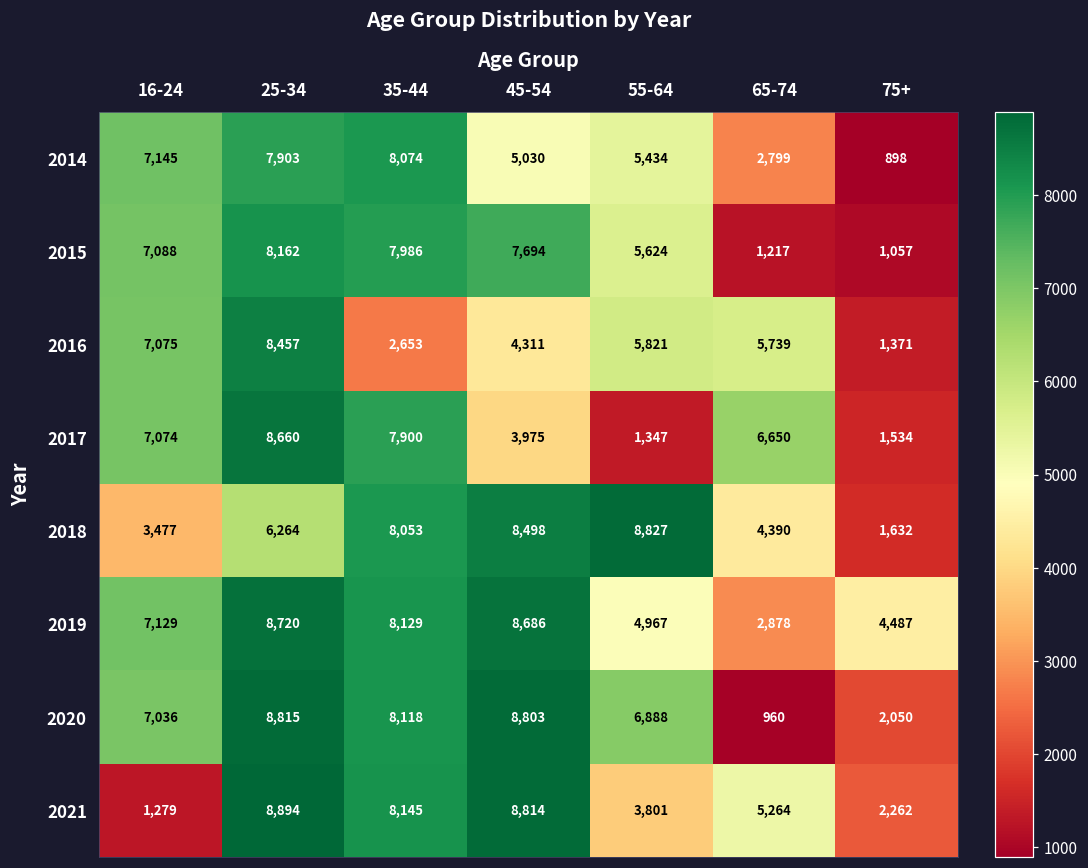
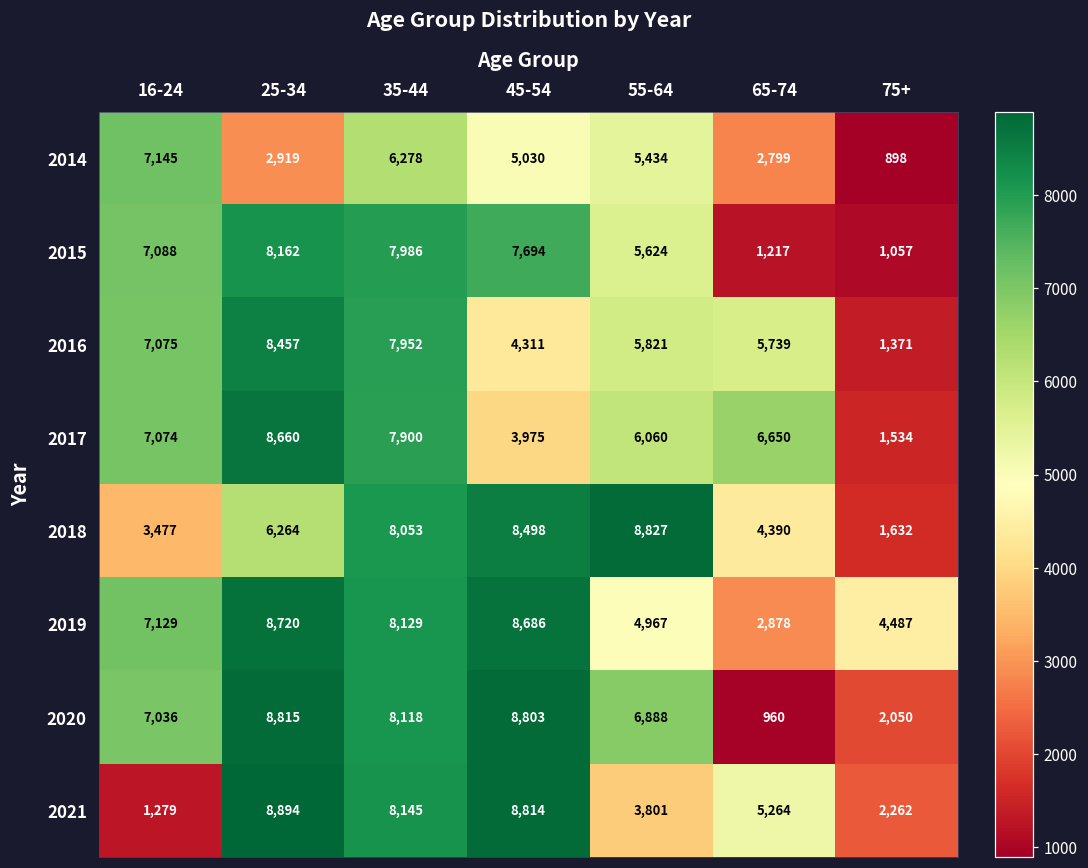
2014, 25-34: 7,903 -> 2,919
2014, 35-44: 8,074 -> 6,278
2016, 35-44: 2,653 -> 7,952
2017, 55-64: 1,347 -> 6,060
